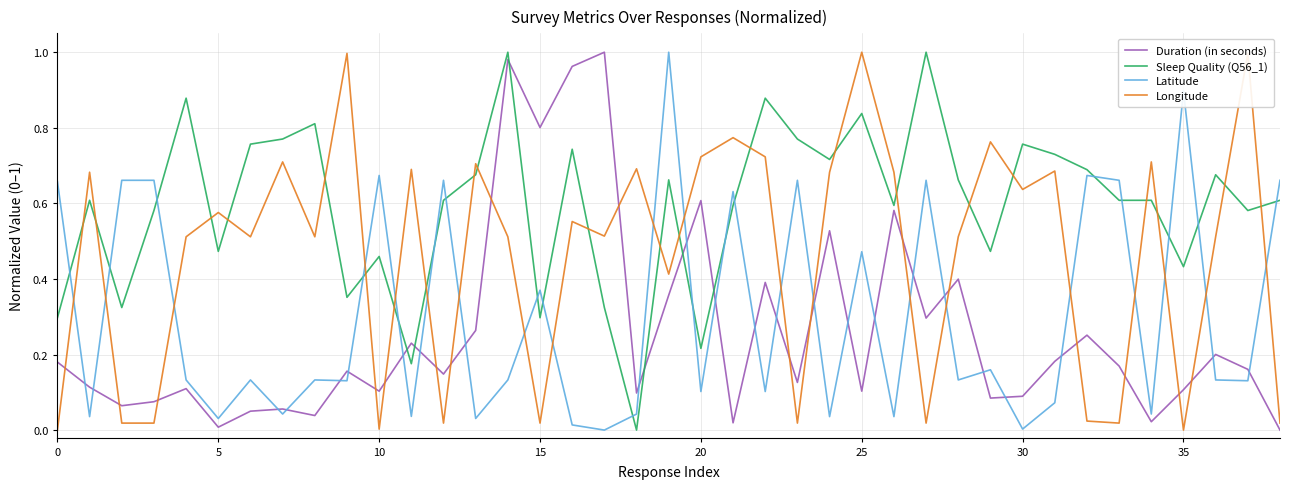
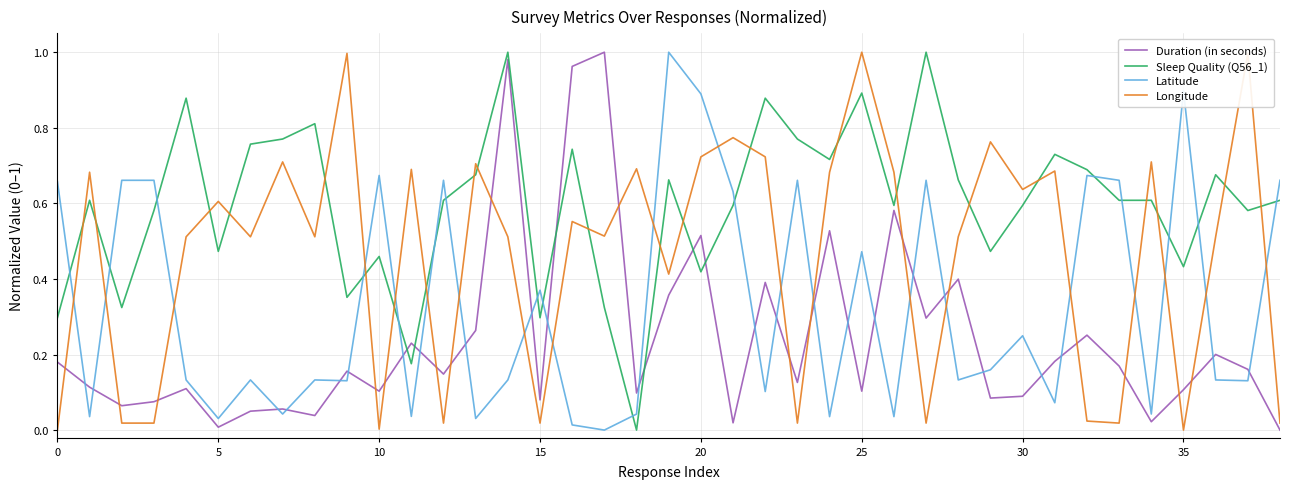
Longitude, 5: 0.58 -> 0.61
Duration (in seconds), 15: 0.80 -> 0.08
Duration (in seconds), 20: 0.61 -> 0.51
Sleep Quality (Q56_1), 20: 0.22 -> 0.42
Latitude, 20: 0.10 -> 0.89
Sleep Quality (Q56_1), 25: 0.84 -> 0.89
Sleep Quality (Q56_1), 30: 0.76 -> 0.59
Latitude, 30: 0.00 -> 0.25
